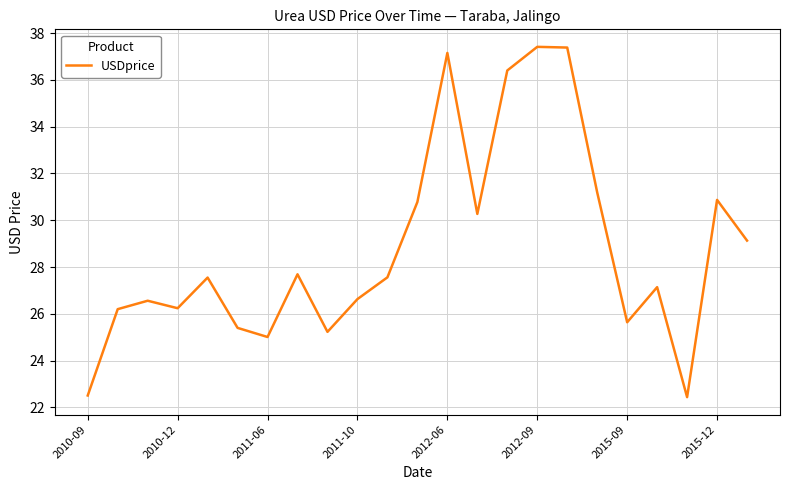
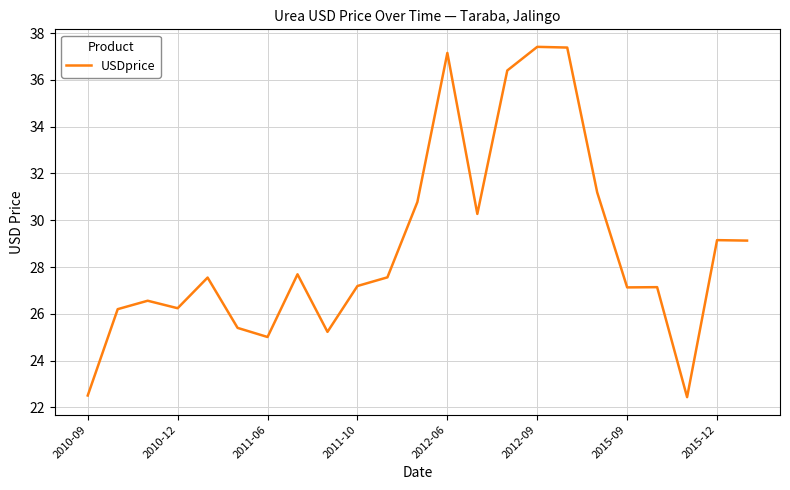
2011-10: 26.6 -> 27.2
2015-09: 25.6 -> 27.1
2015-12: 30.9 -> 29.2
